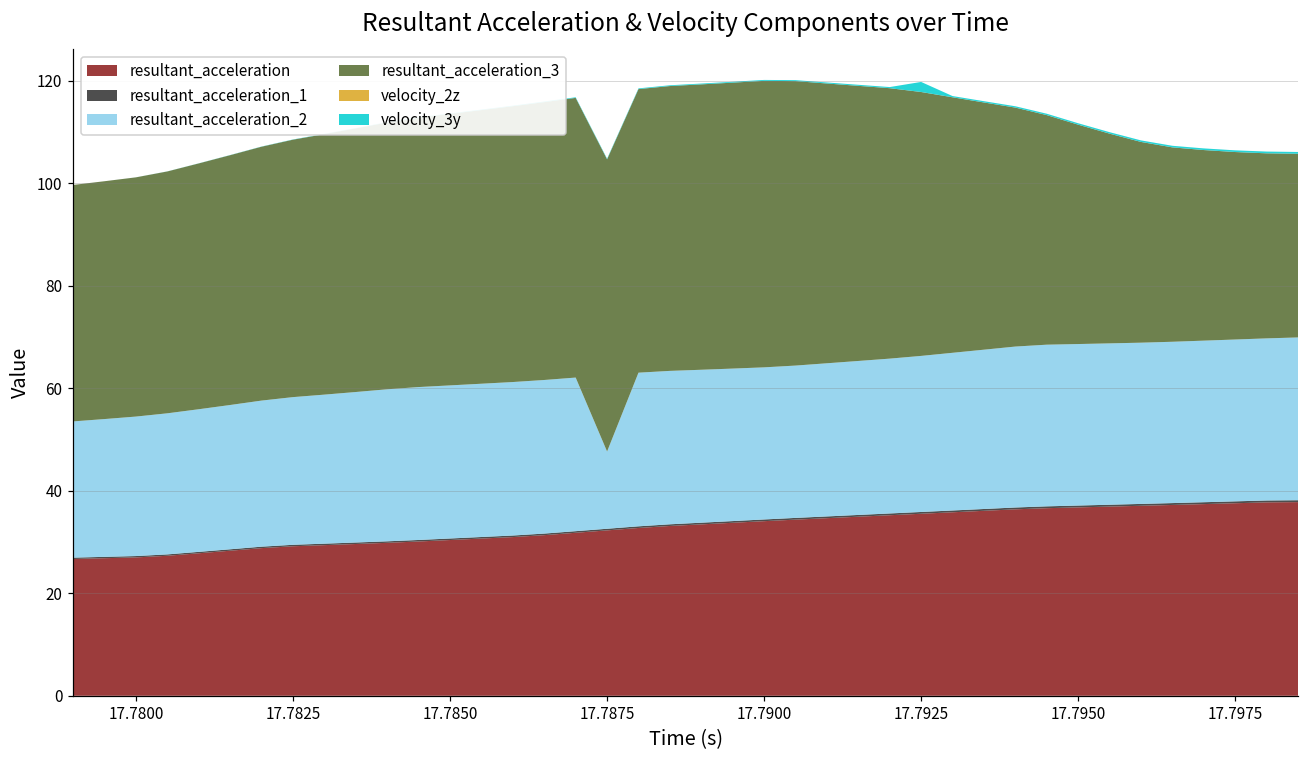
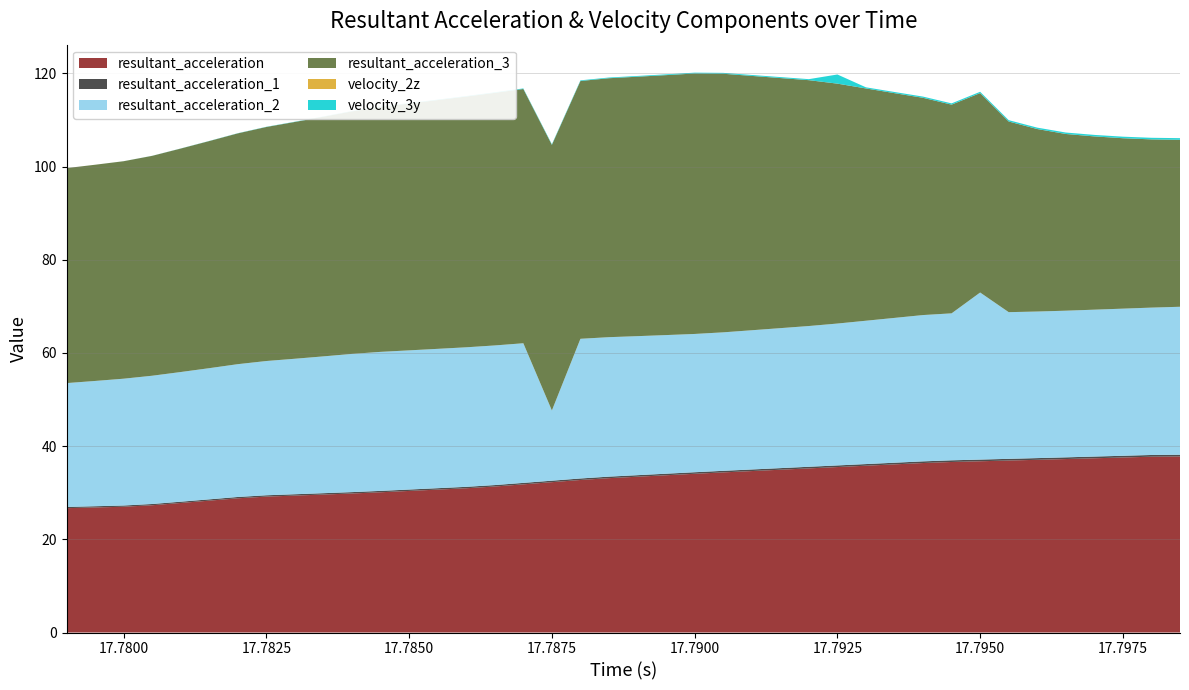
resultant_acceleration_2, 17.7950: 32 -> 36
